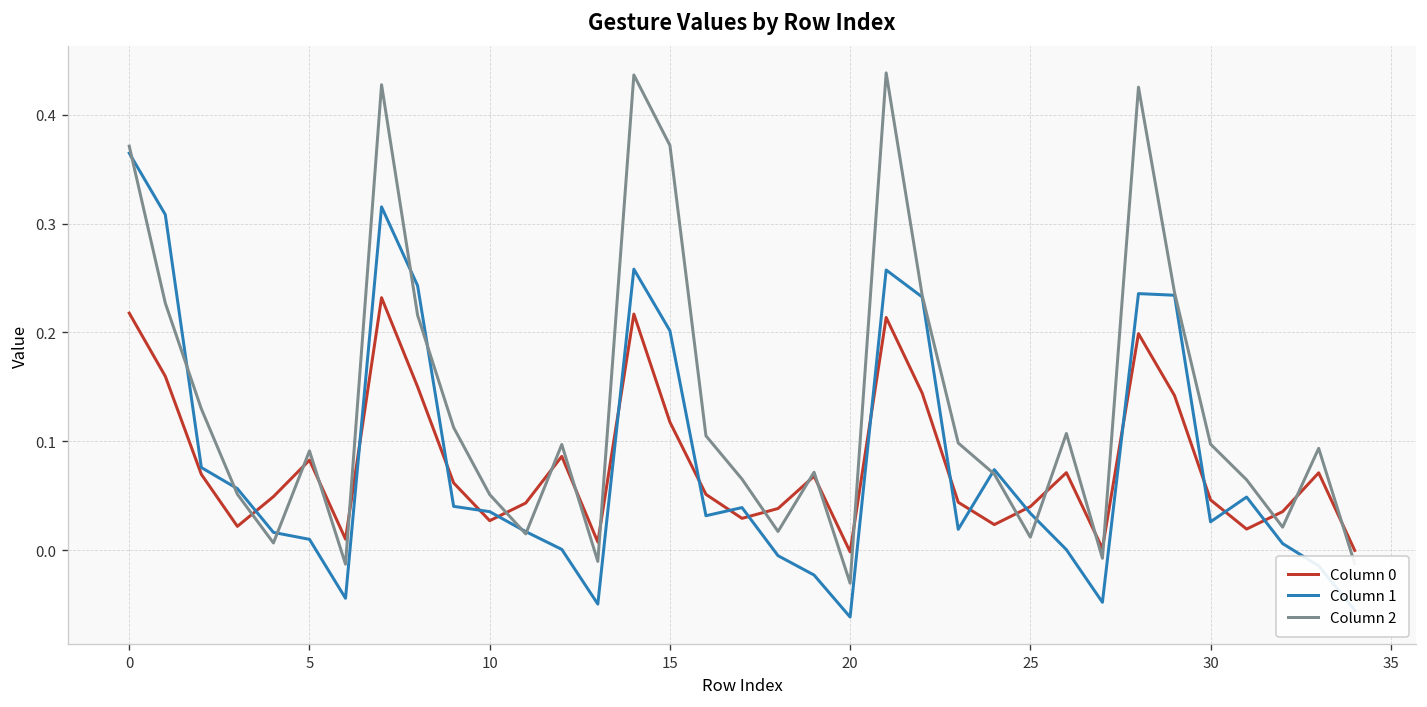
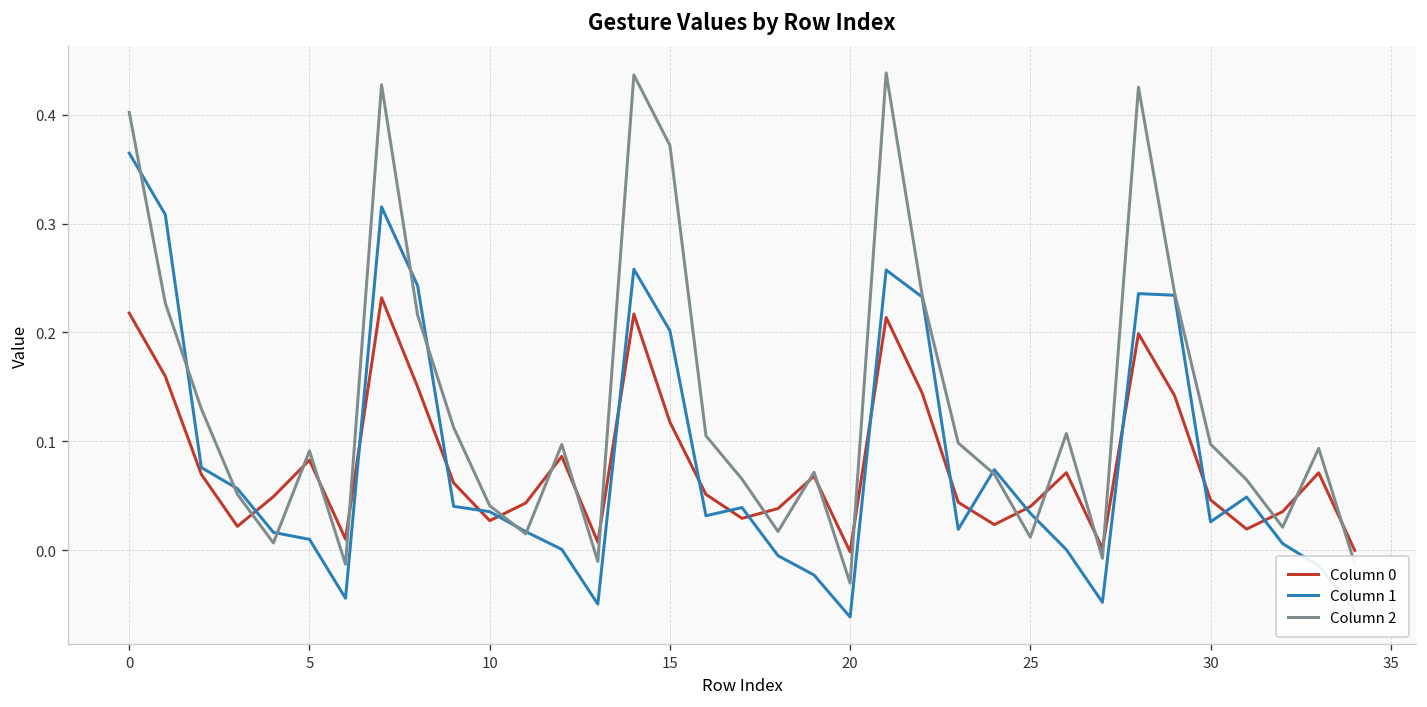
Column 2, 0: 0.37 -> 0.40
Column 2, 10: 0.05 -> 0.04
